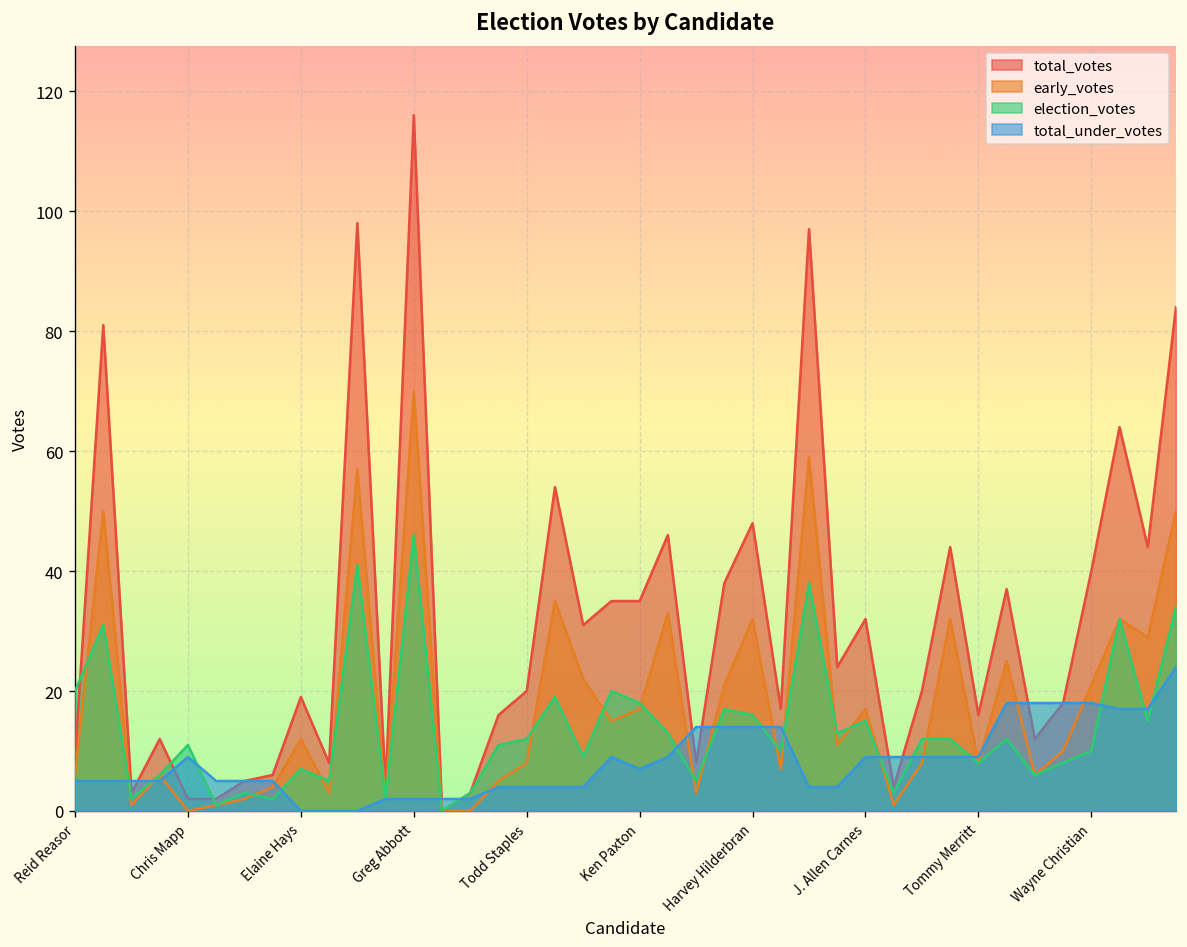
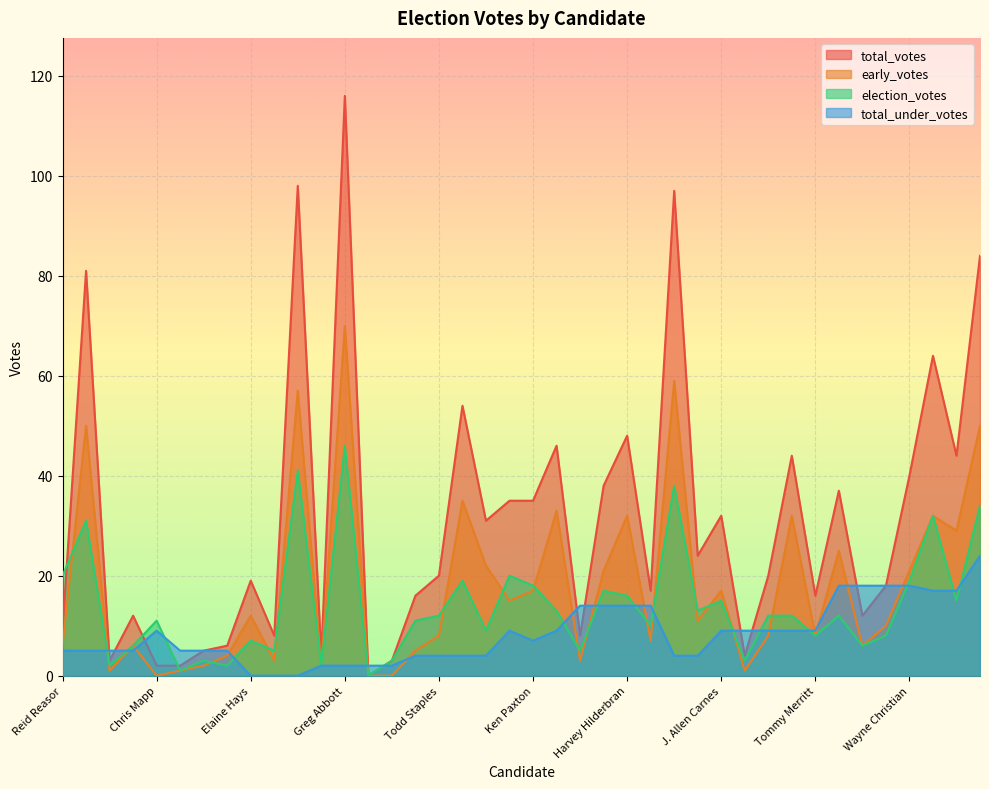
election_votes, Wayne Christian: 10 -> 19
